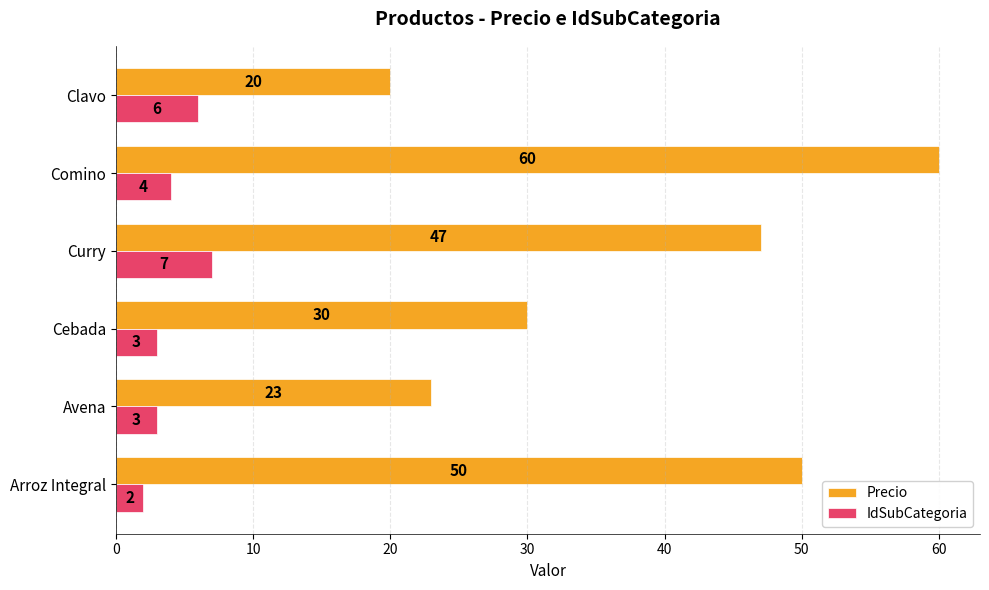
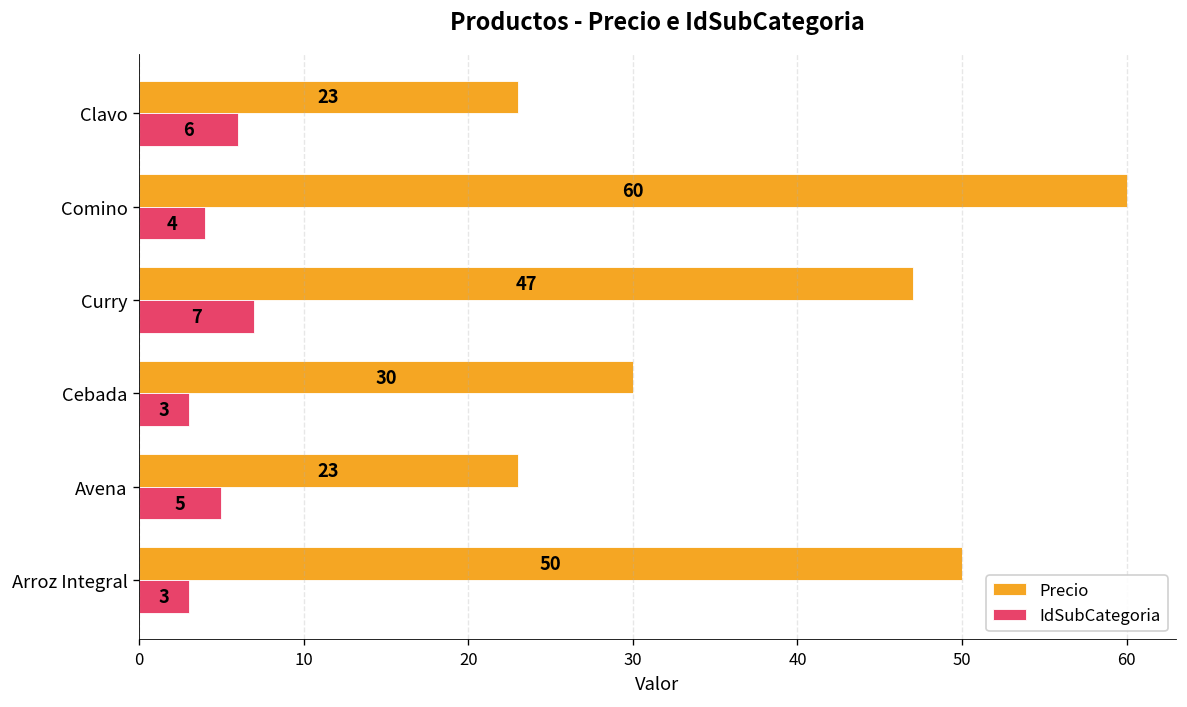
Precio, Clavo: 20 -> 23
IdSubCategoria, Avena: 3 -> 5
IdSubCategoria, Arroz Integral: 2 -> 3
